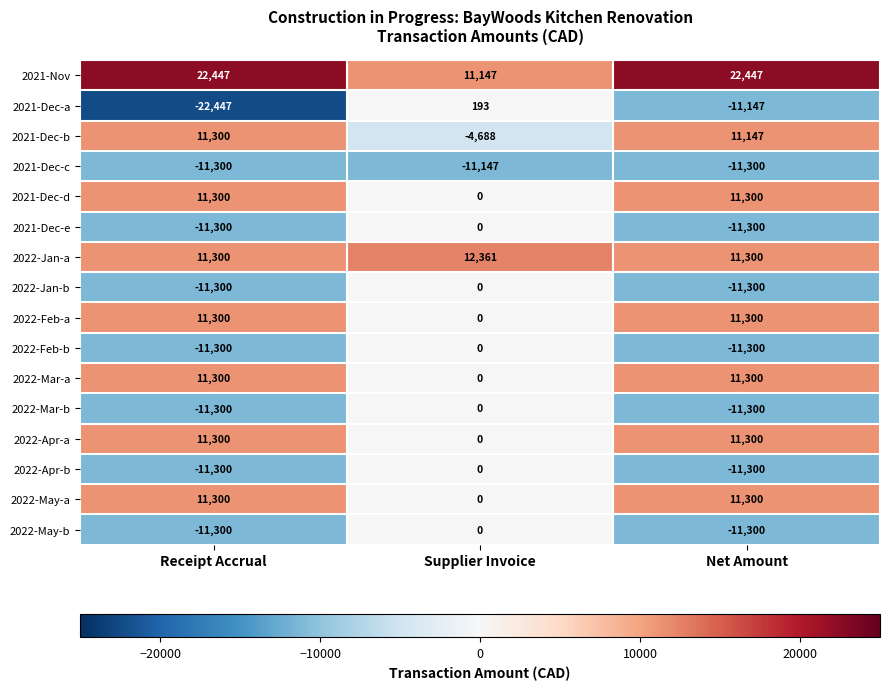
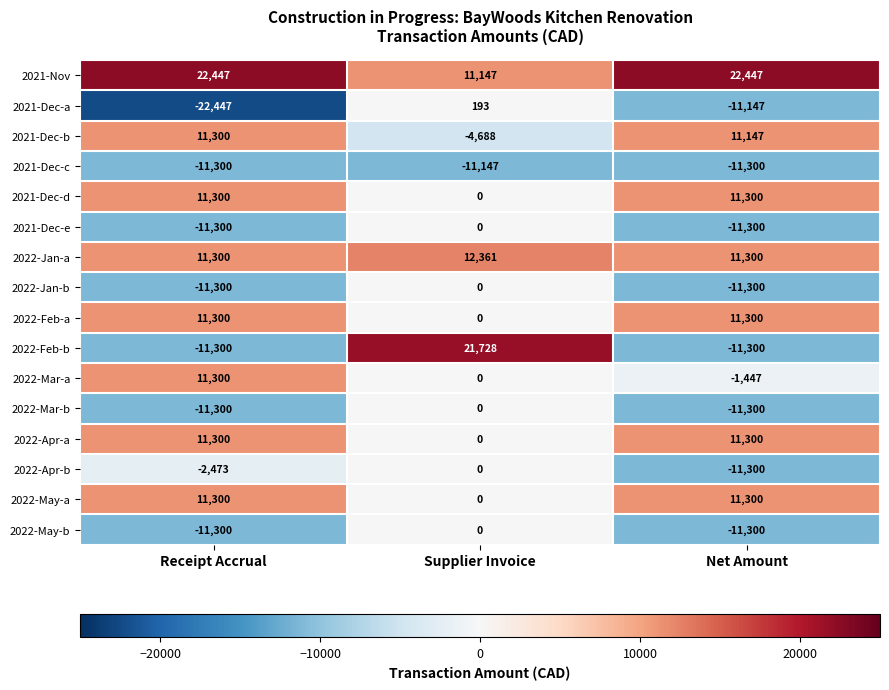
2022-Feb-b, Supplier Invoice: 0 -> 21,728
2022-Mar-a, Net Amount: 11,300 -> -1,447
2022-Apr-b, Receipt Accrual: -11,300 -> -2,473
